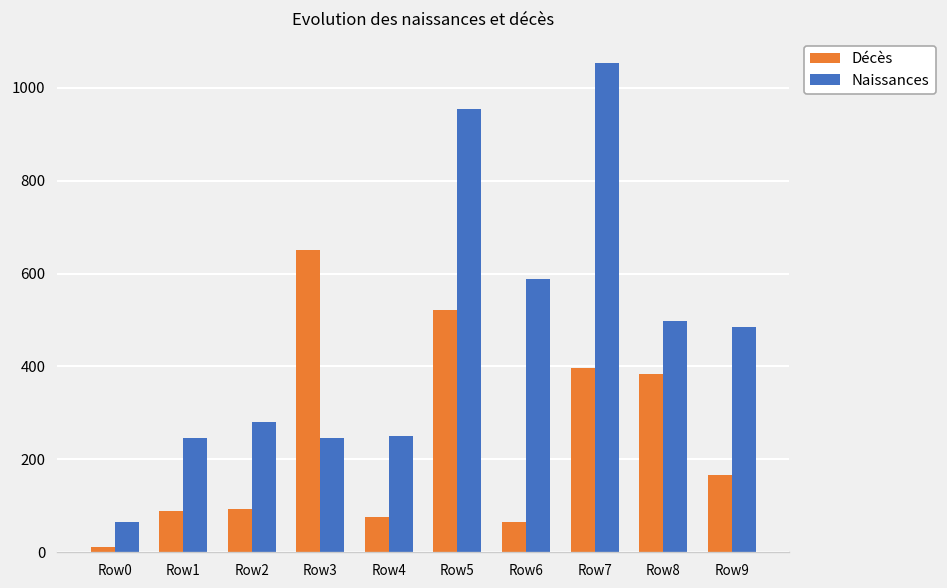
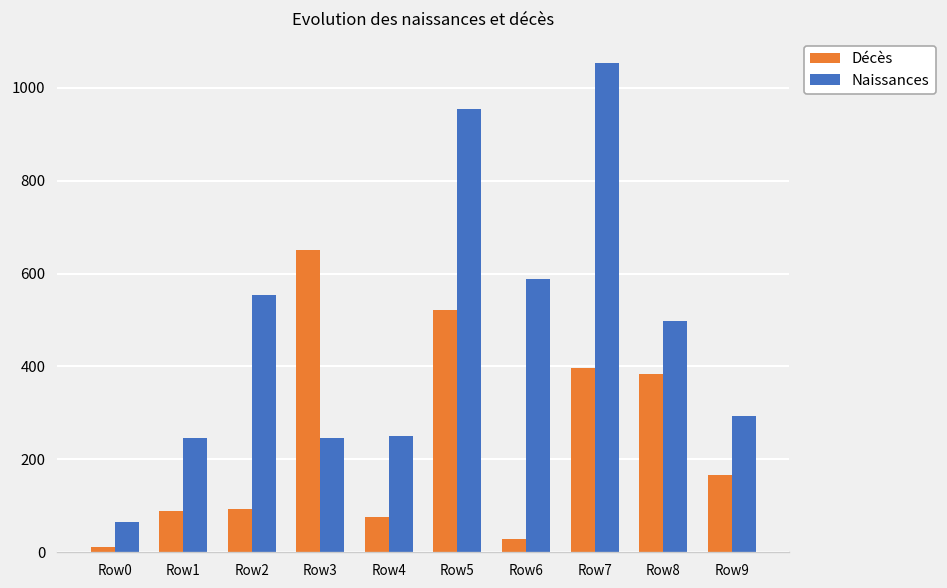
Naissances, Row2: 280 -> 550
Décès, Row6: 70 -> 30
Naissances, Row9: 490 -> 290
